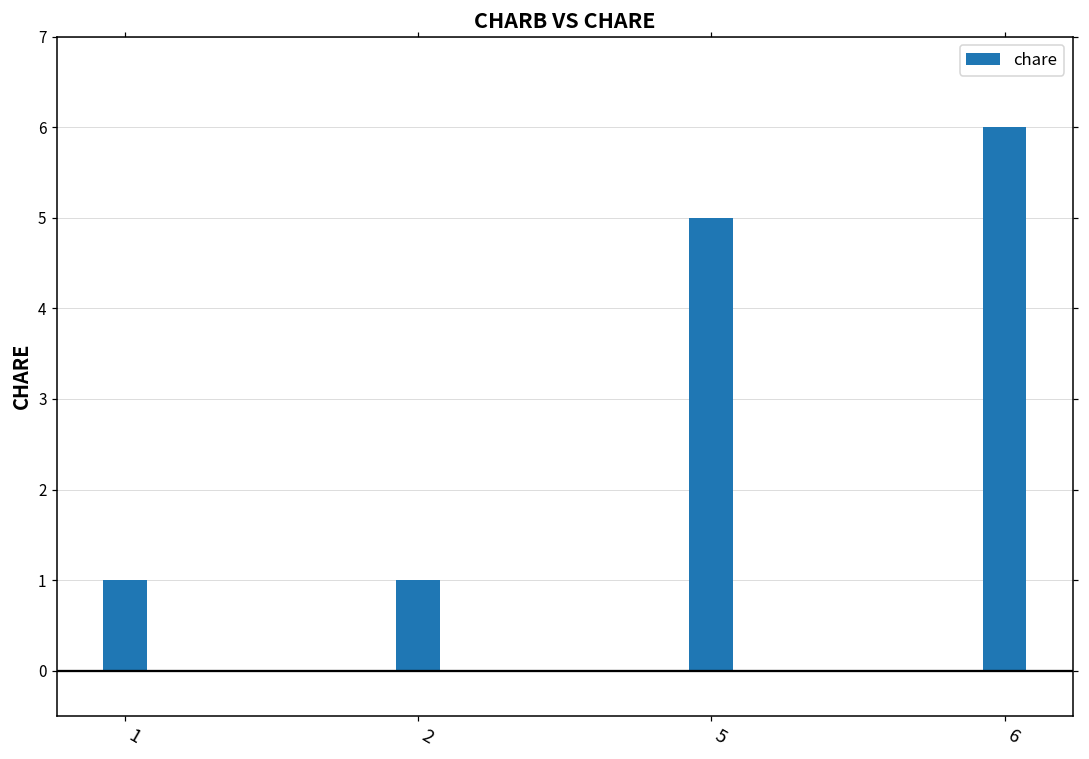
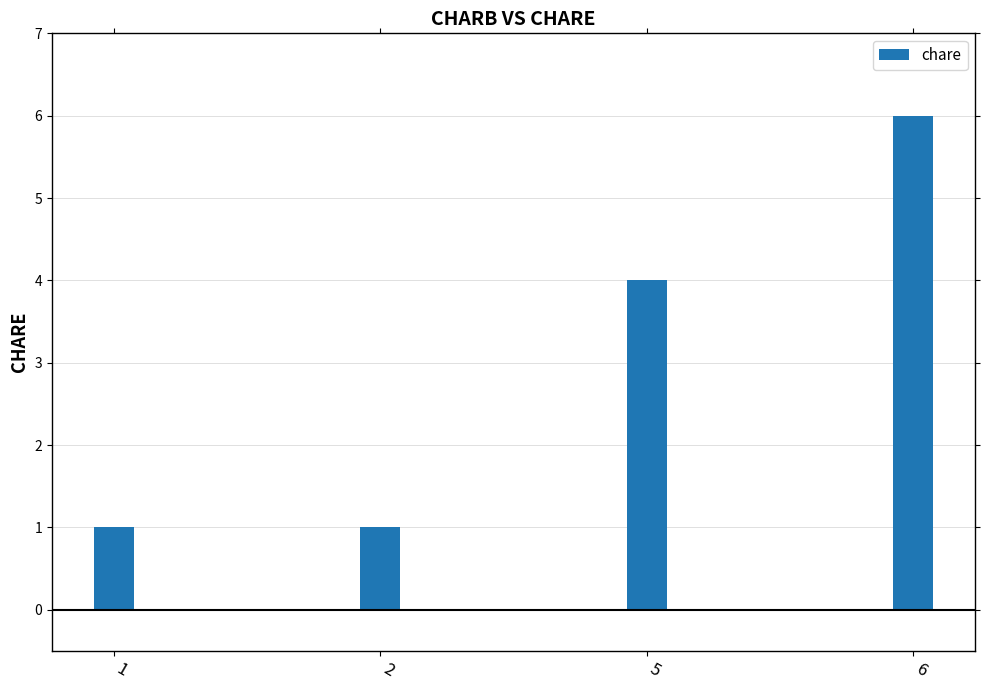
5: 5 -> 4
